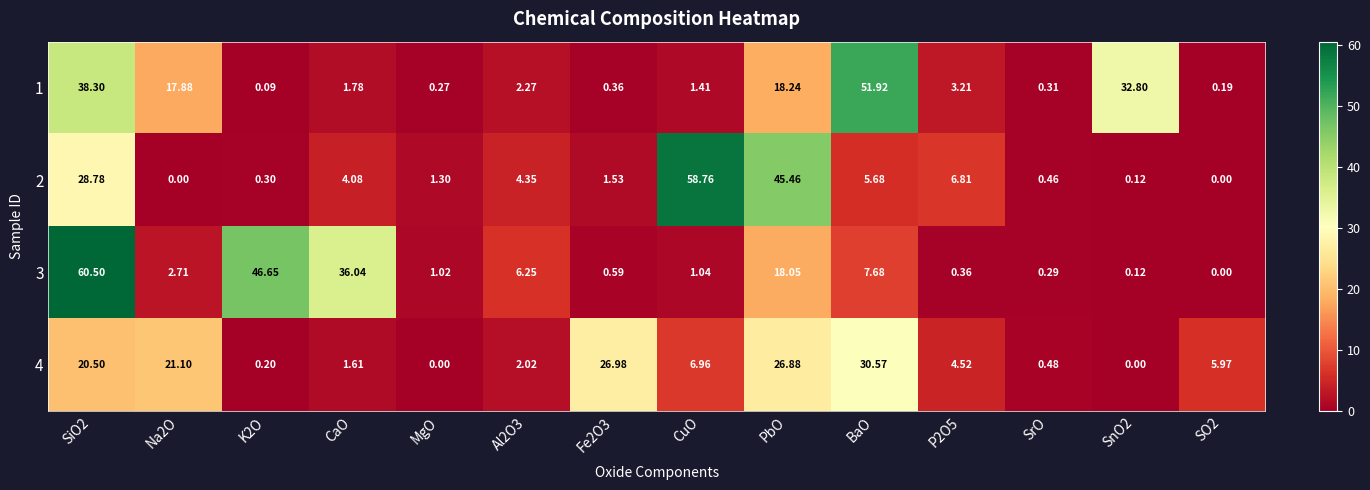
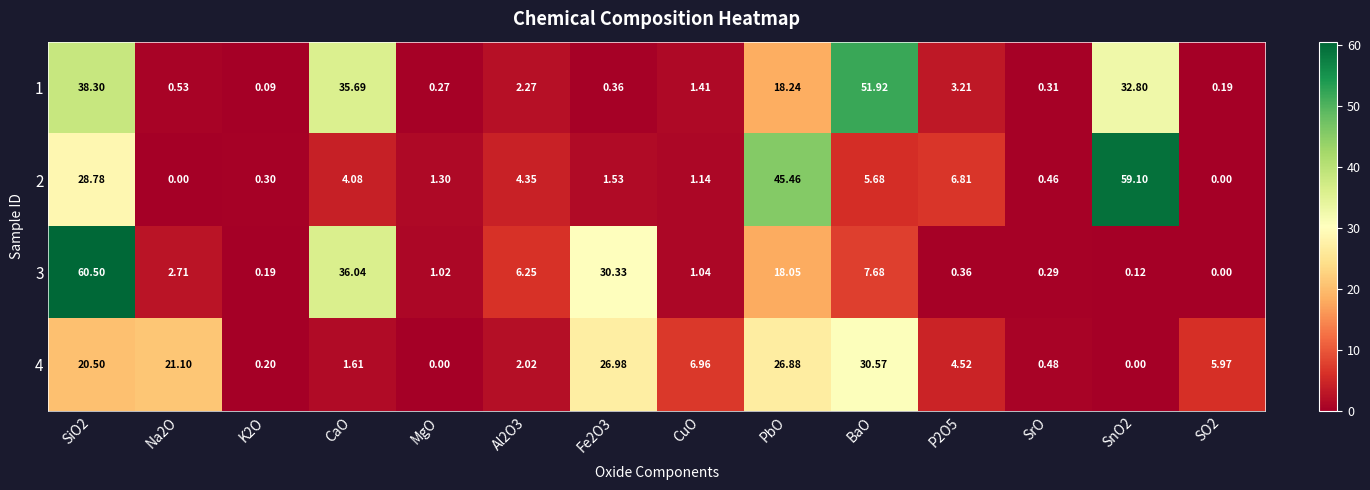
1, Na2O: 17.88 -> 0.53
1, CaO: 1.78 -> 35.69
2, CuO: 58.76 -> 1.14
2, SnO2: 0.12 -> 59.10
3, K2O: 46.65 -> 0.19
3, Fe2O3: 0.59 -> 30.33
